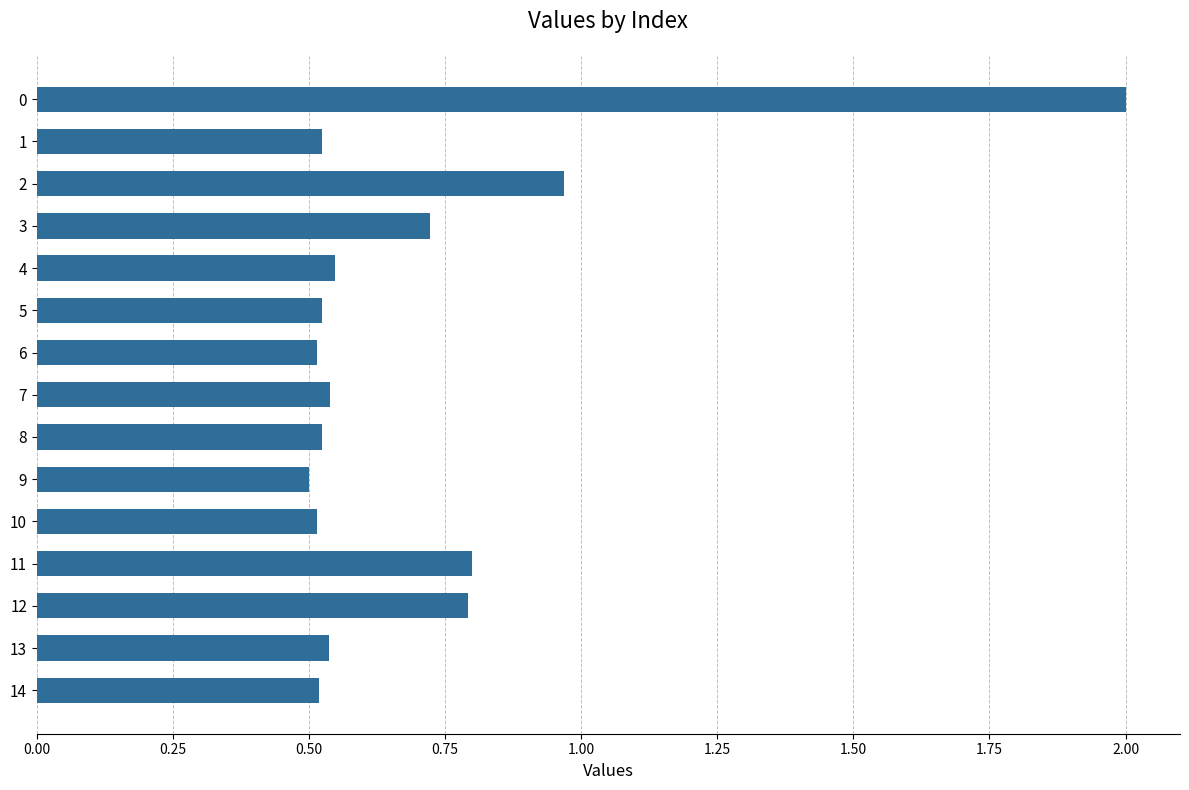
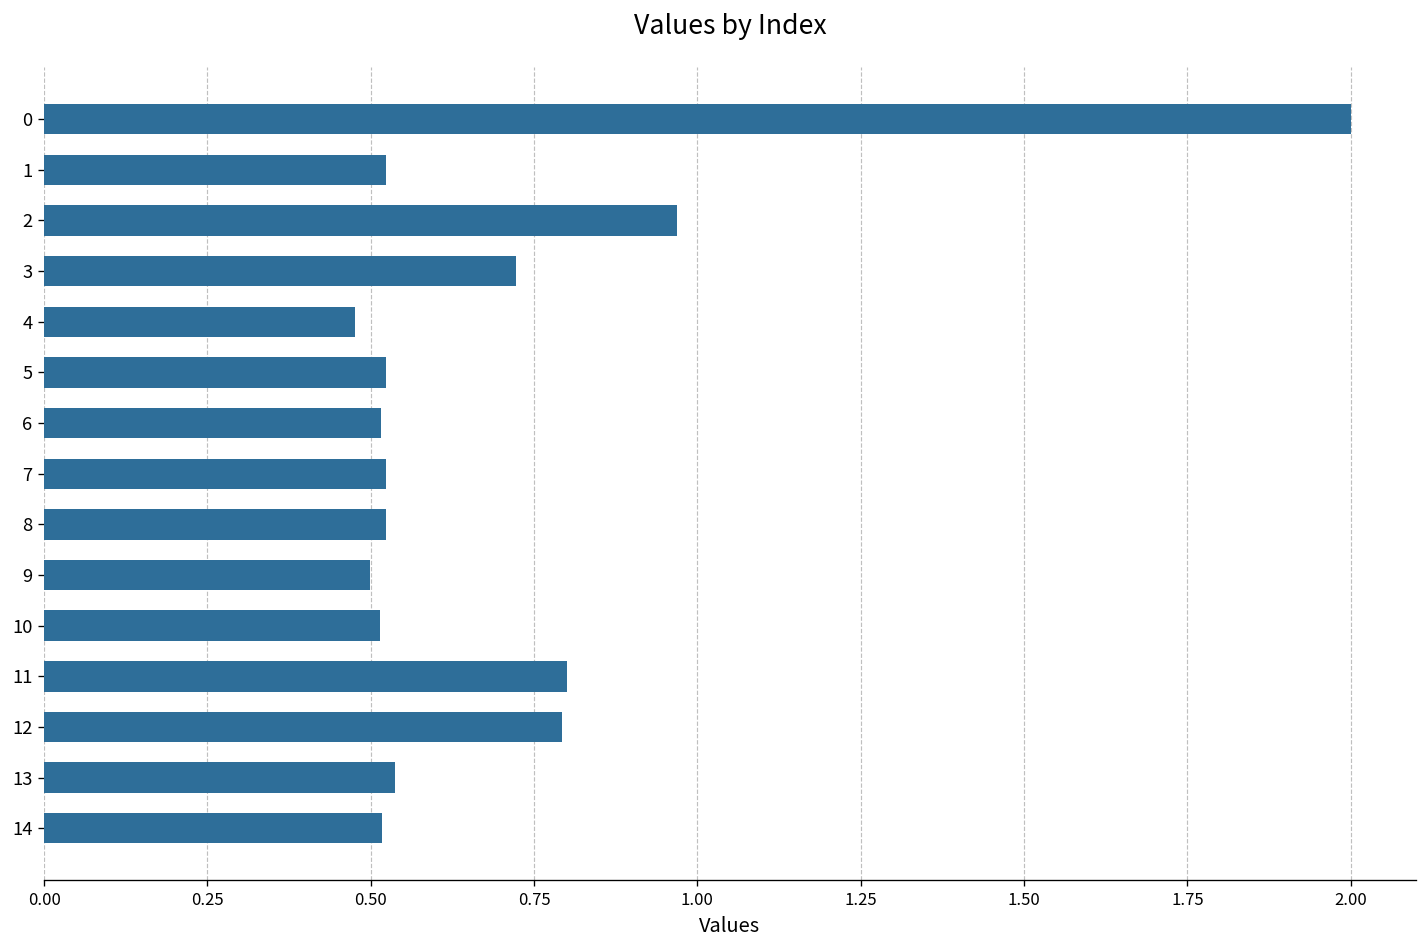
4: 0.55 -> 0.48
7: 0.54 -> 0.52
